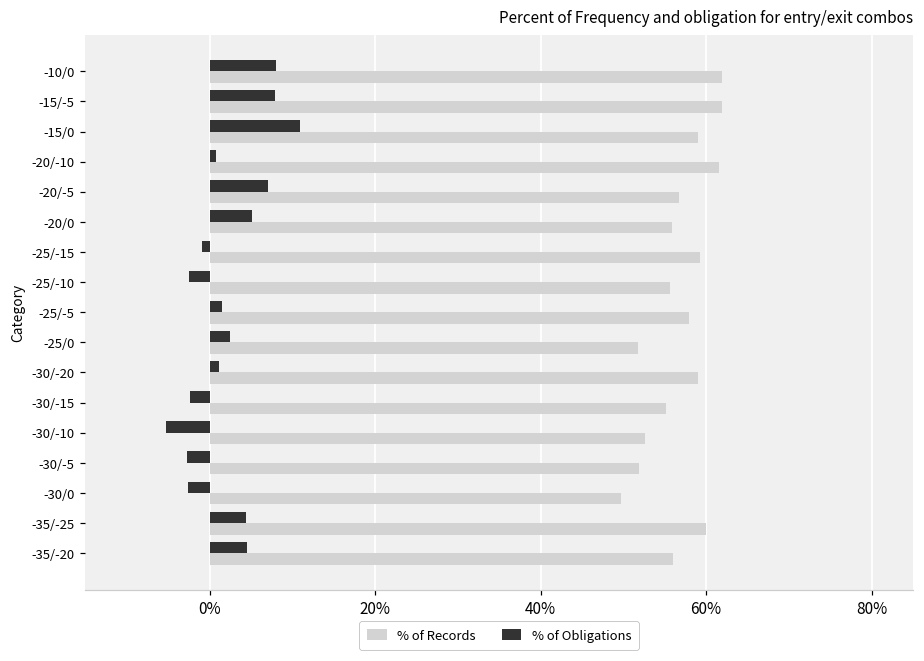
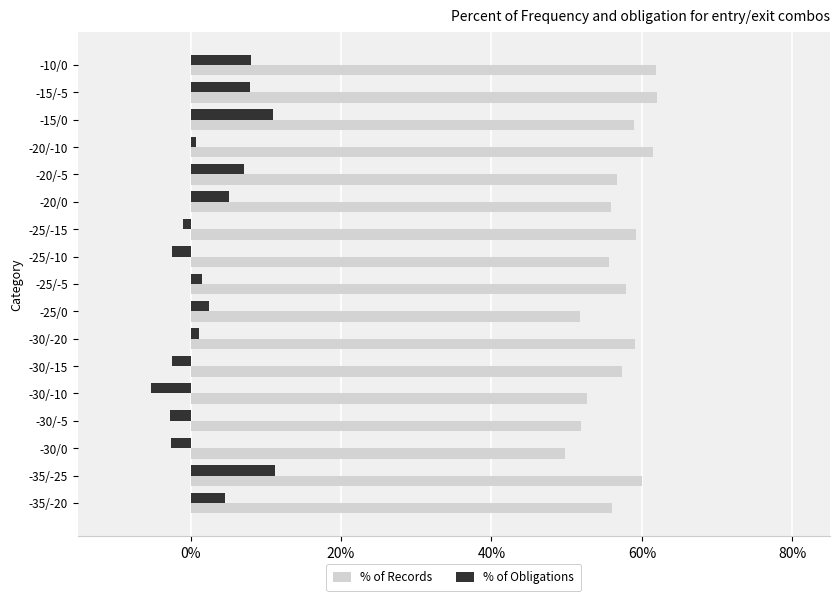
% of Records, -30/-15: 55% -> 57%
% of Obligations, -35/-25: 4% -> 11%
